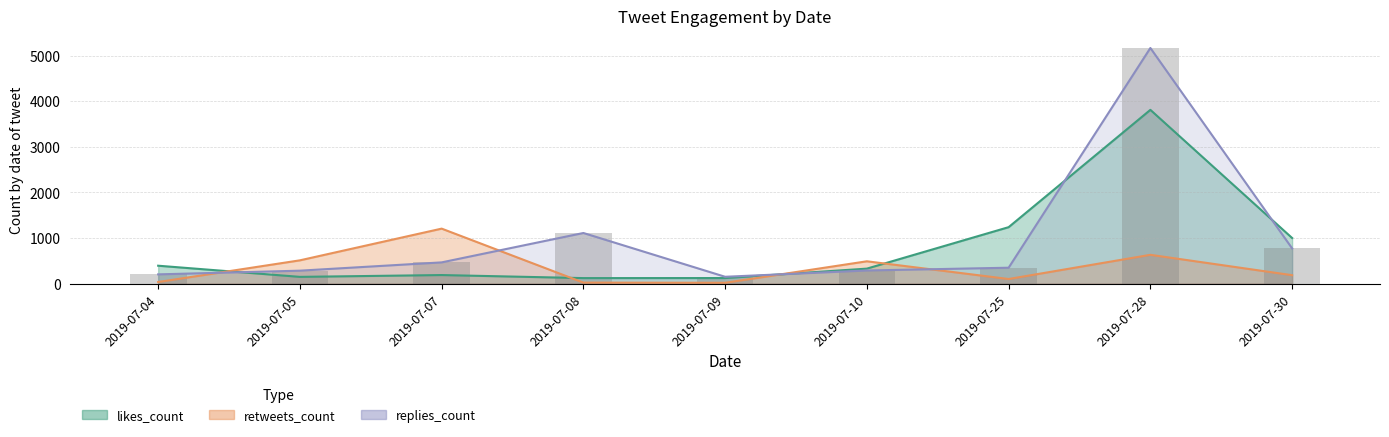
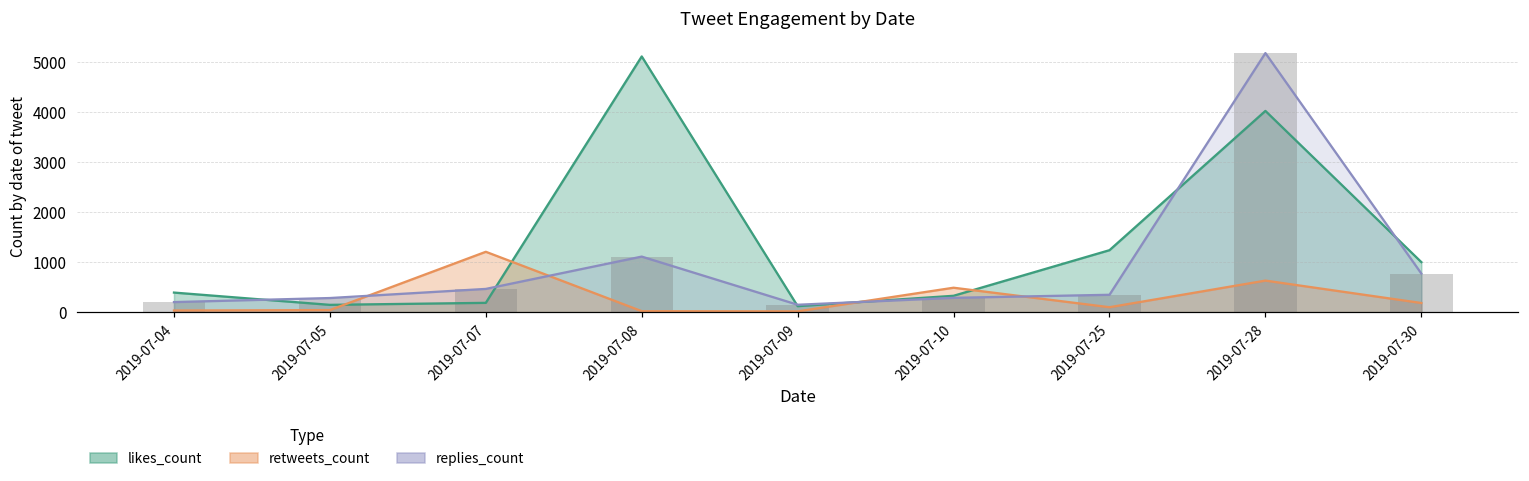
retweets_count, 2019-07-05: 500 -> 0
likes_count, 2019-07-08: 100 -> 5100
likes_count, 2019-07-28: 3800 -> 4000
